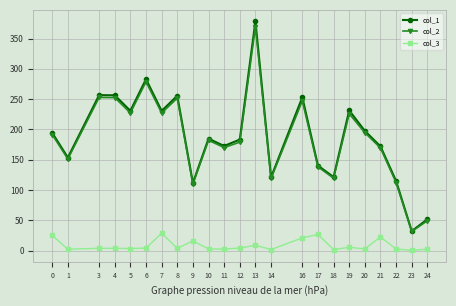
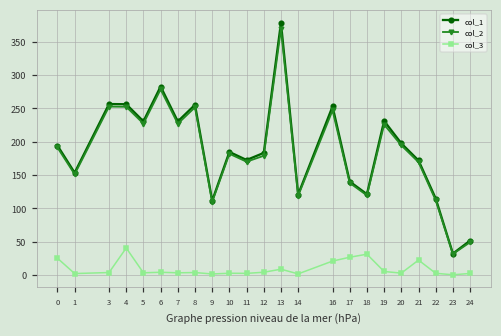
col_3, 4: 0 -> 40
col_3, 7: 30 -> 0
col_3, 9: 20 -> 0
col_3, 18: 0 -> 30
